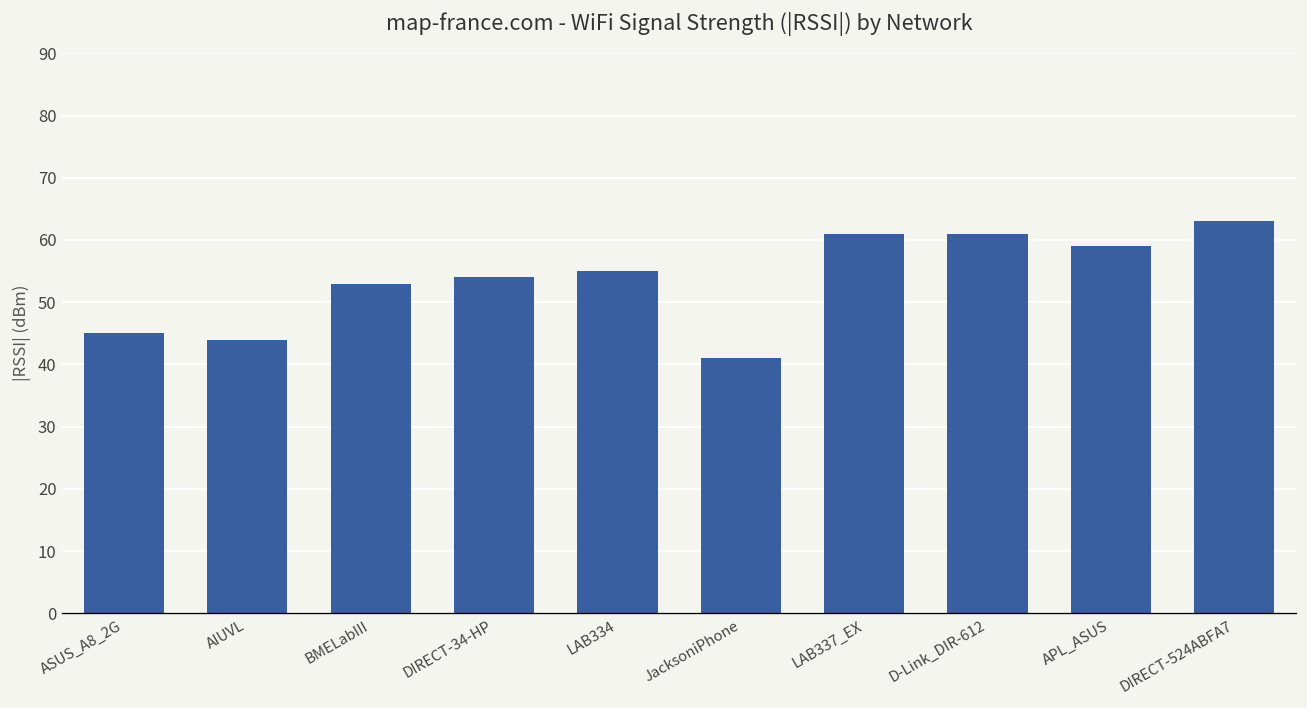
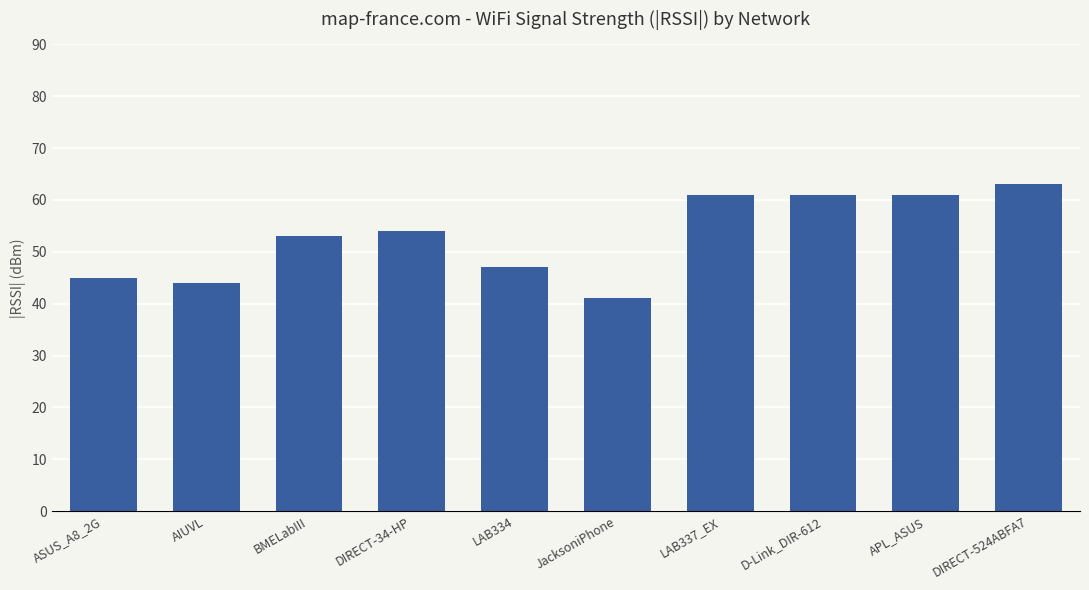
LAB334: 55 -> 47
APL_ASUS: 59 -> 61
